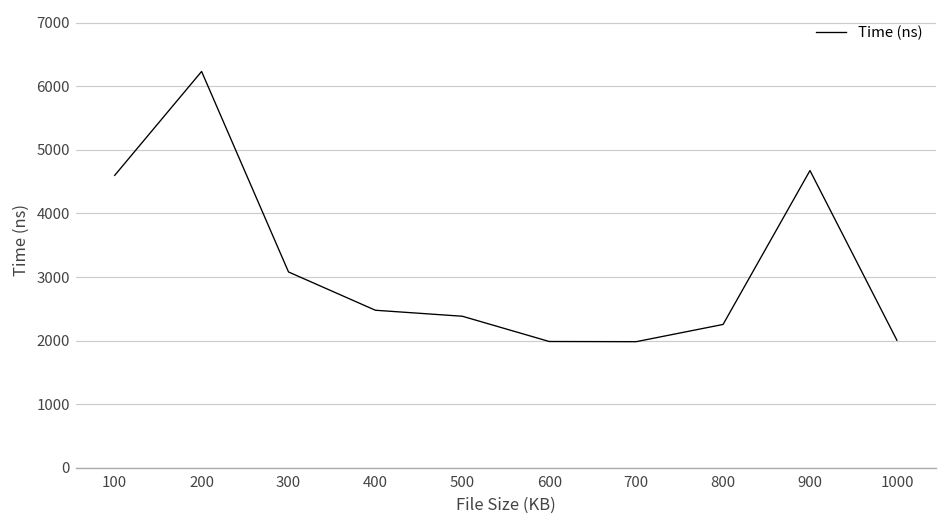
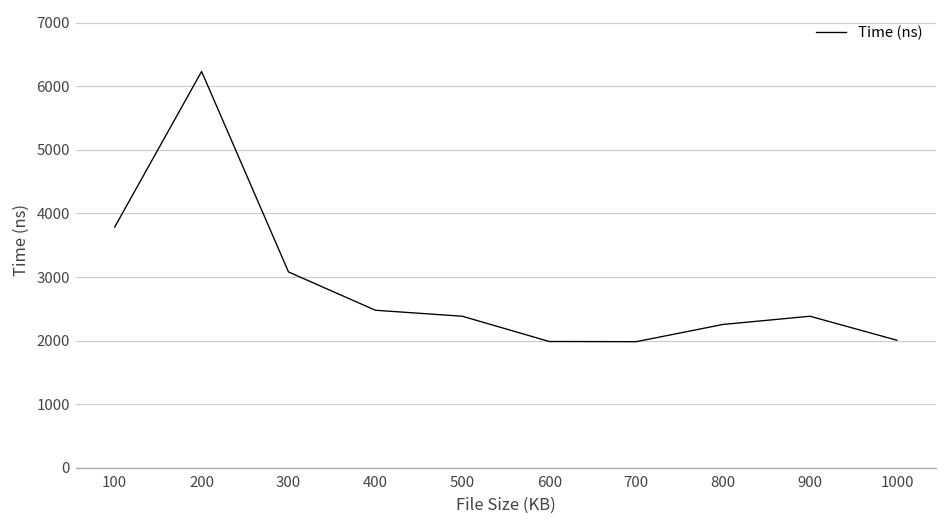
100: 4600 -> 3800
900: 4700 -> 2400
